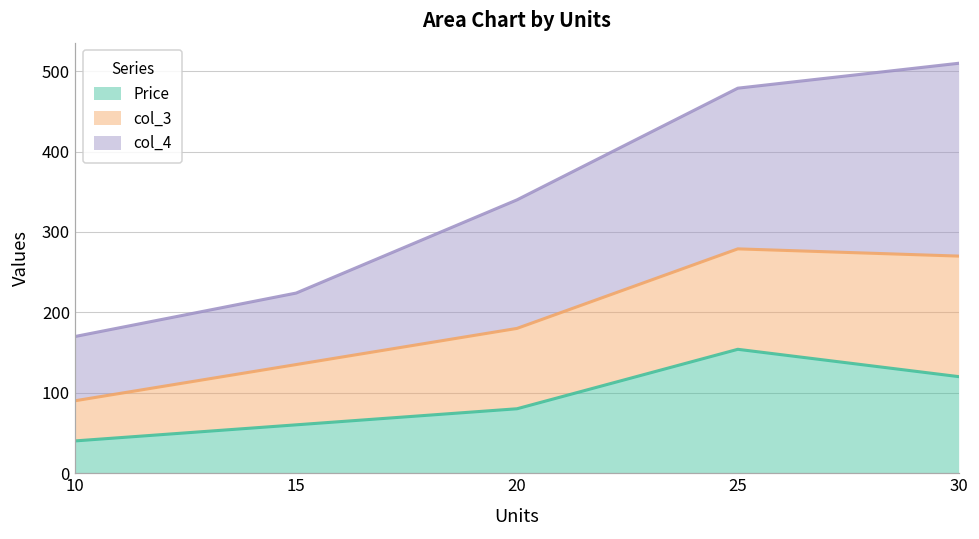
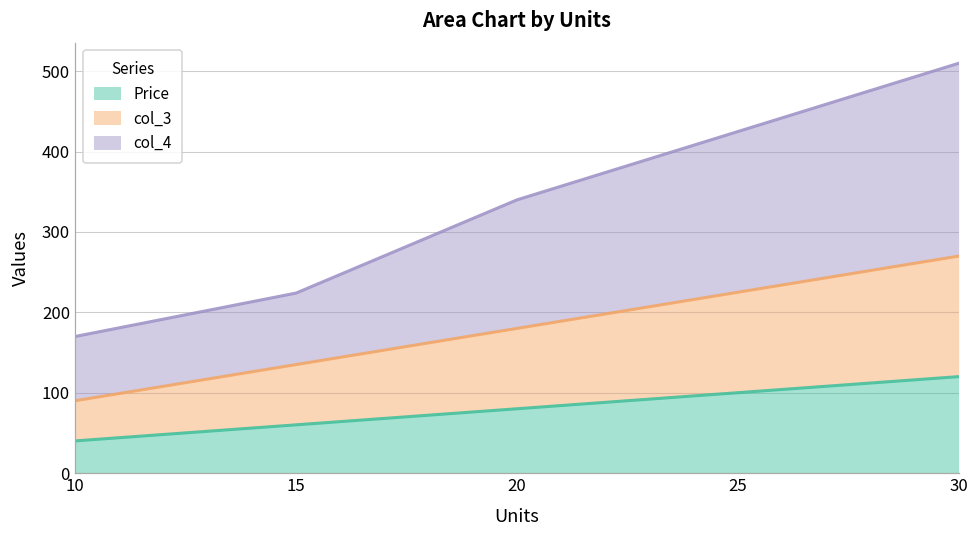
Price, 25: 150 -> 100
